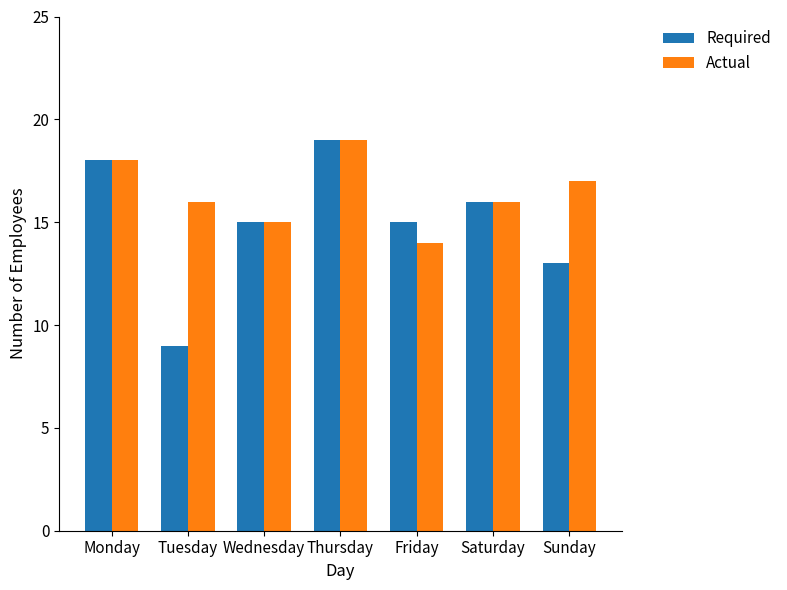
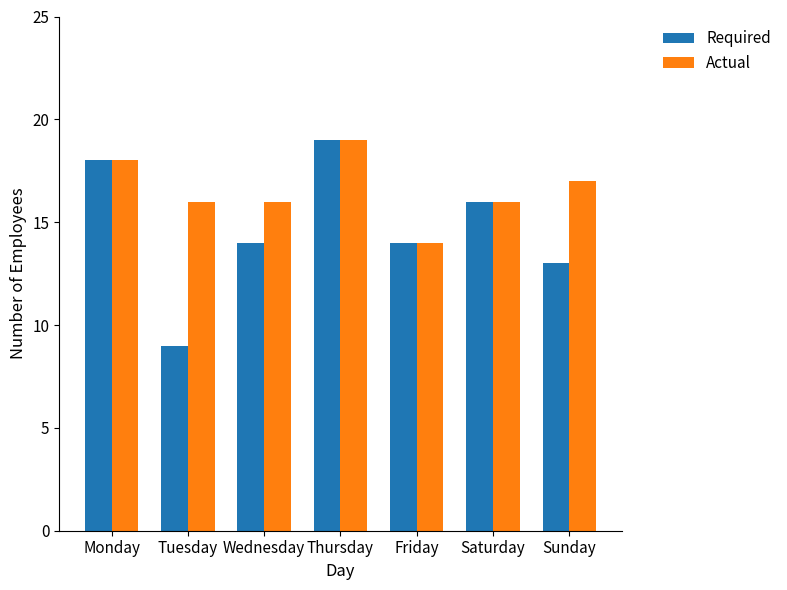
Required, Wednesday: 15 -> 14
Actual, Wednesday: 15 -> 16
Required, Friday: 15 -> 14
